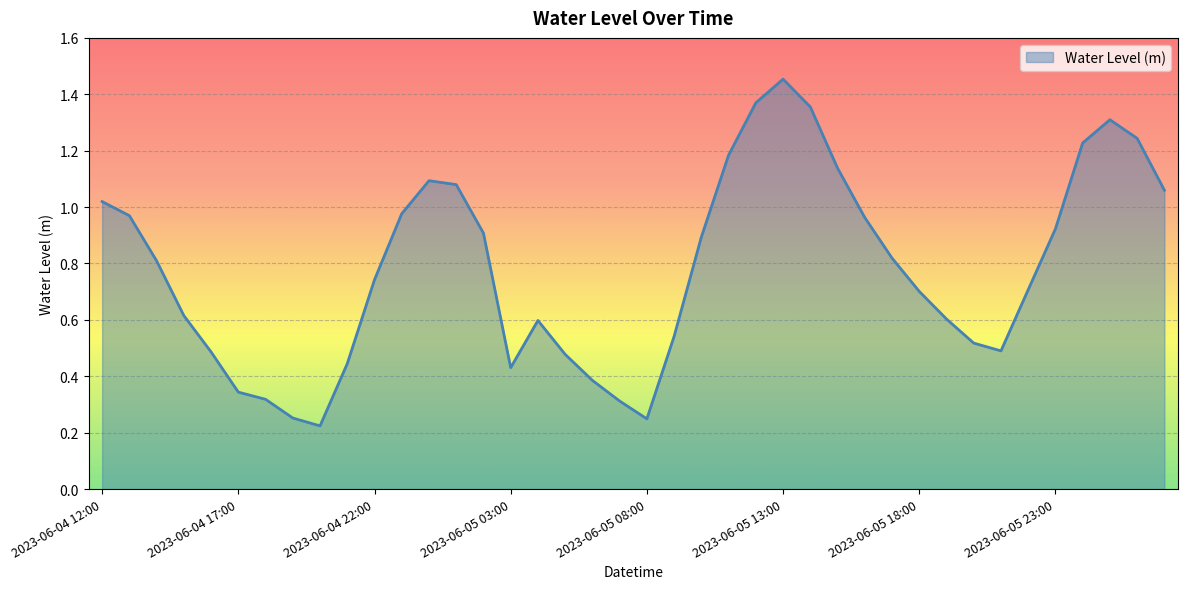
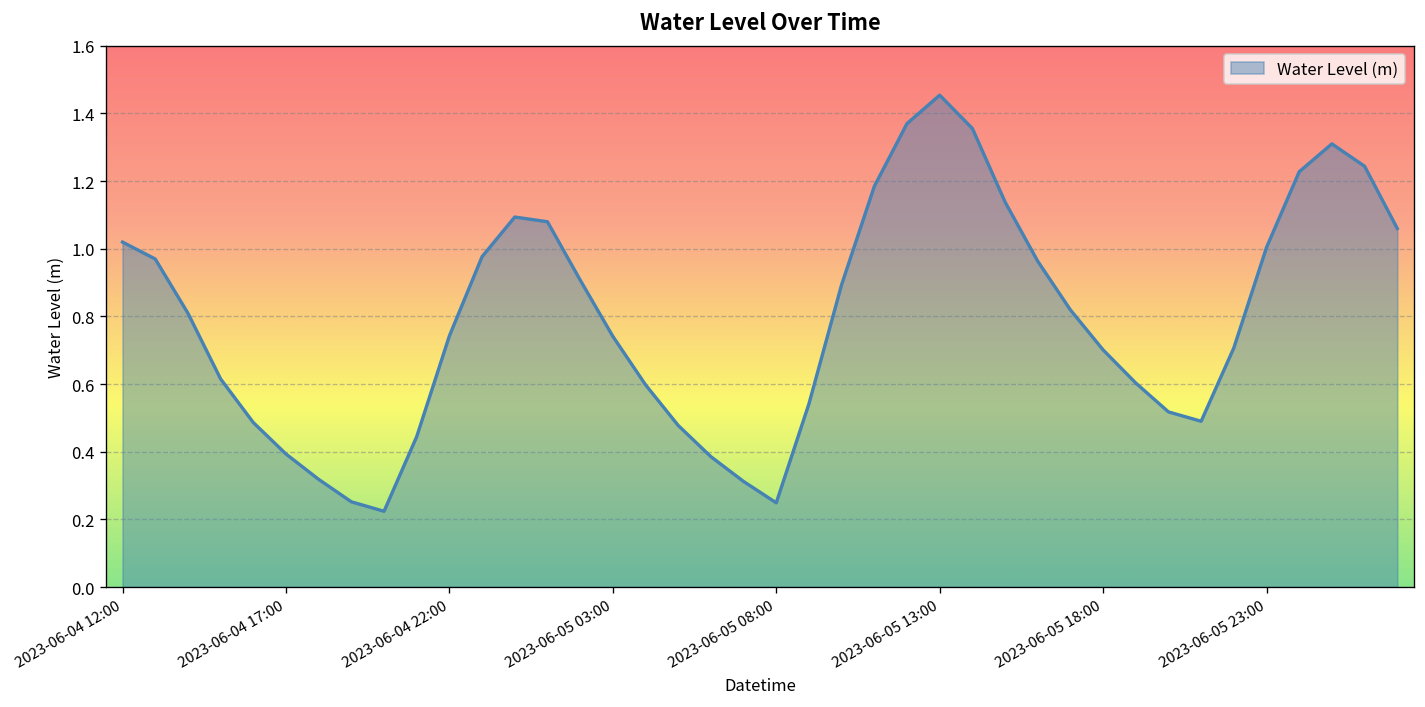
2023-06-04 17:00: 0.34 -> 0.39
2023-06-05 03:00: 0.43 -> 0.74
2023-06-05 23:00: 0.92 -> 1.00
